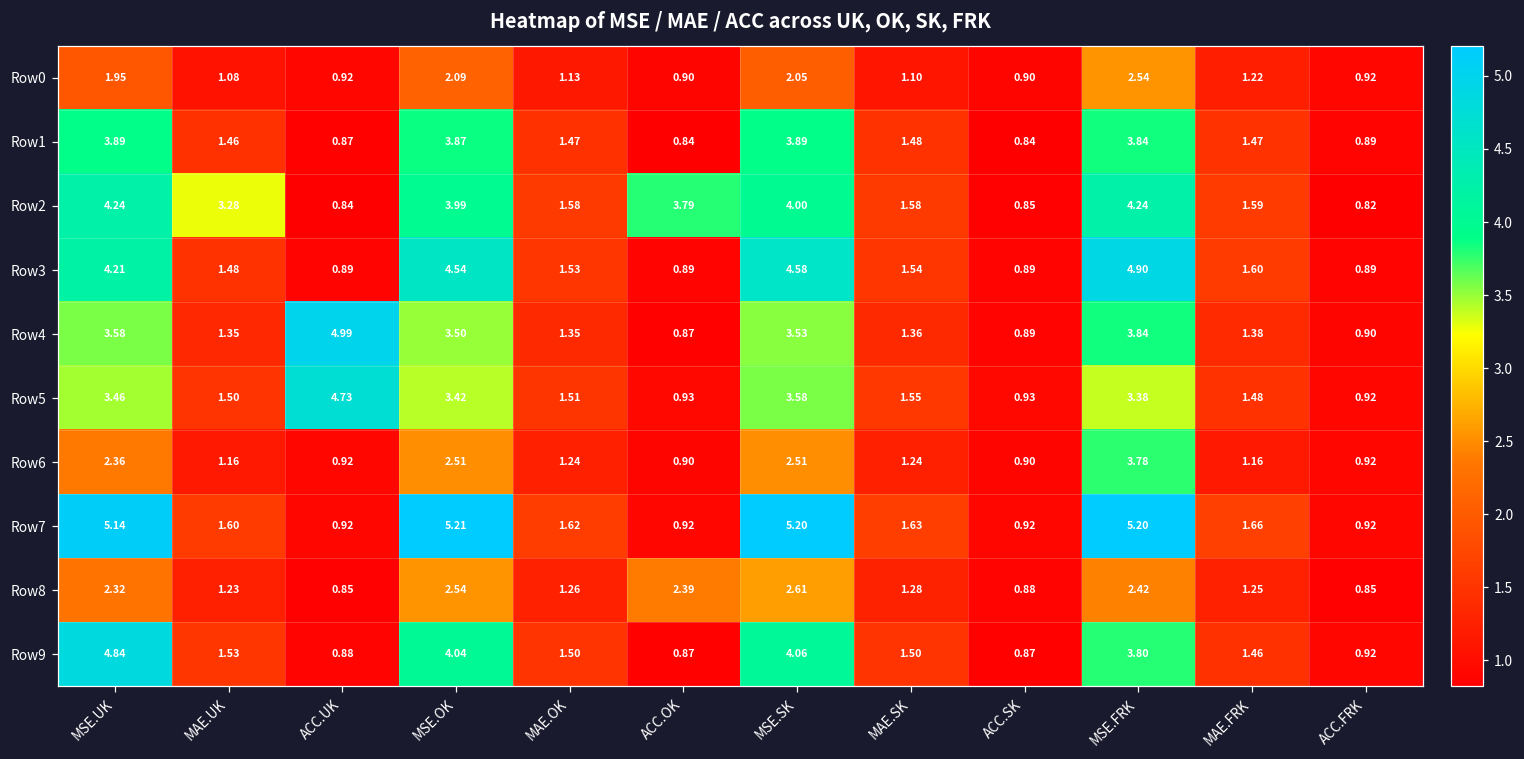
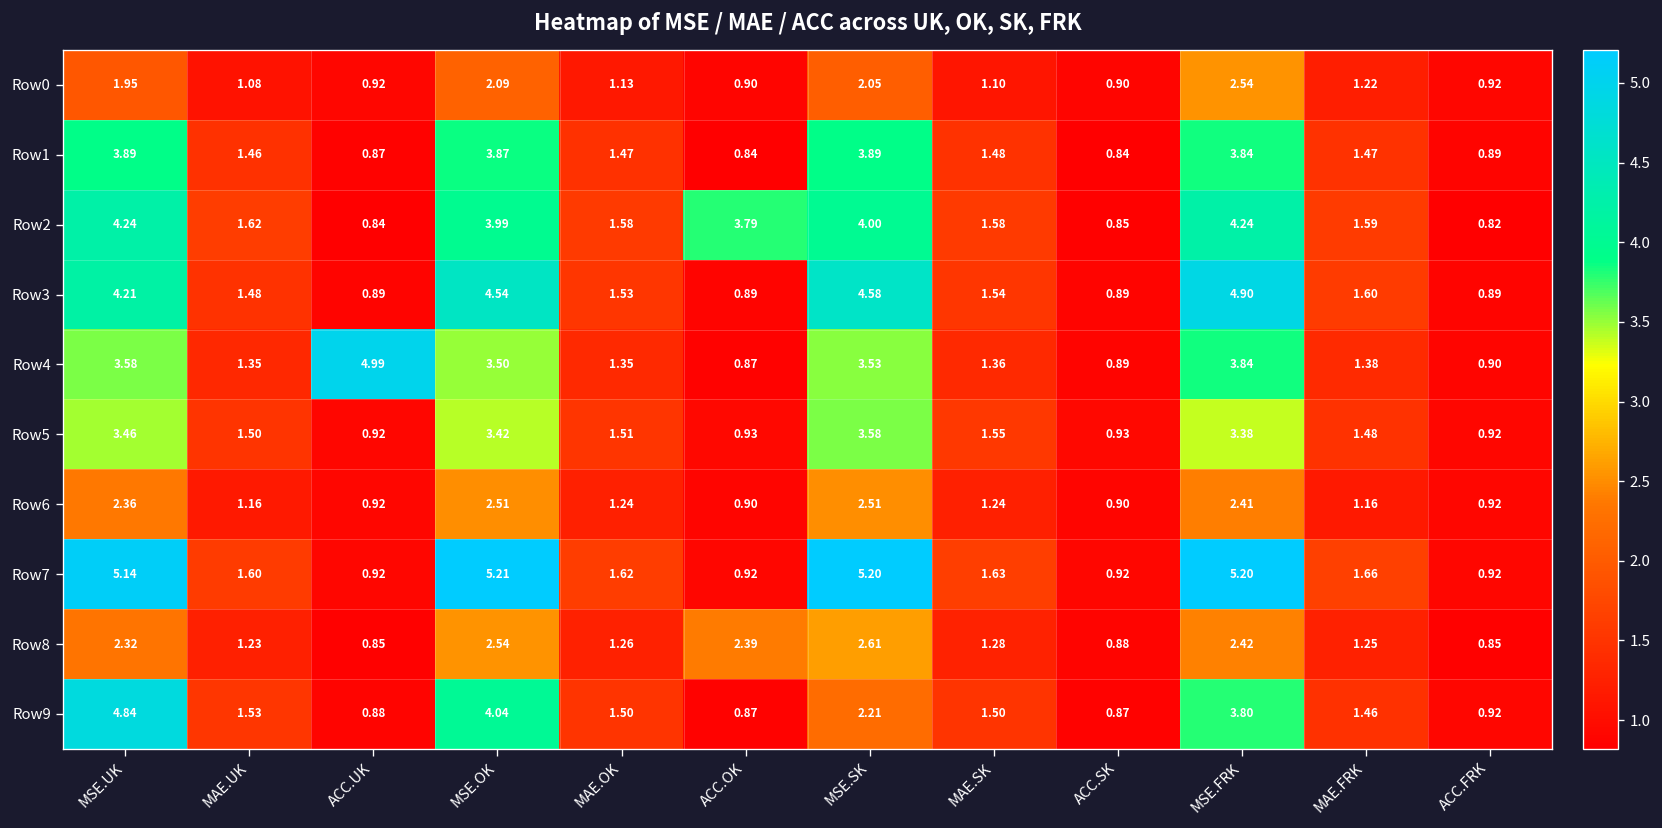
Row2, MAE.UK: 3.28 -> 1.62
Row5, ACC.UK: 4.73 -> 0.92
Row6, MSE.FRK: 3.78 -> 2.41
Row9, MSE.SK: 4.06 -> 2.21
